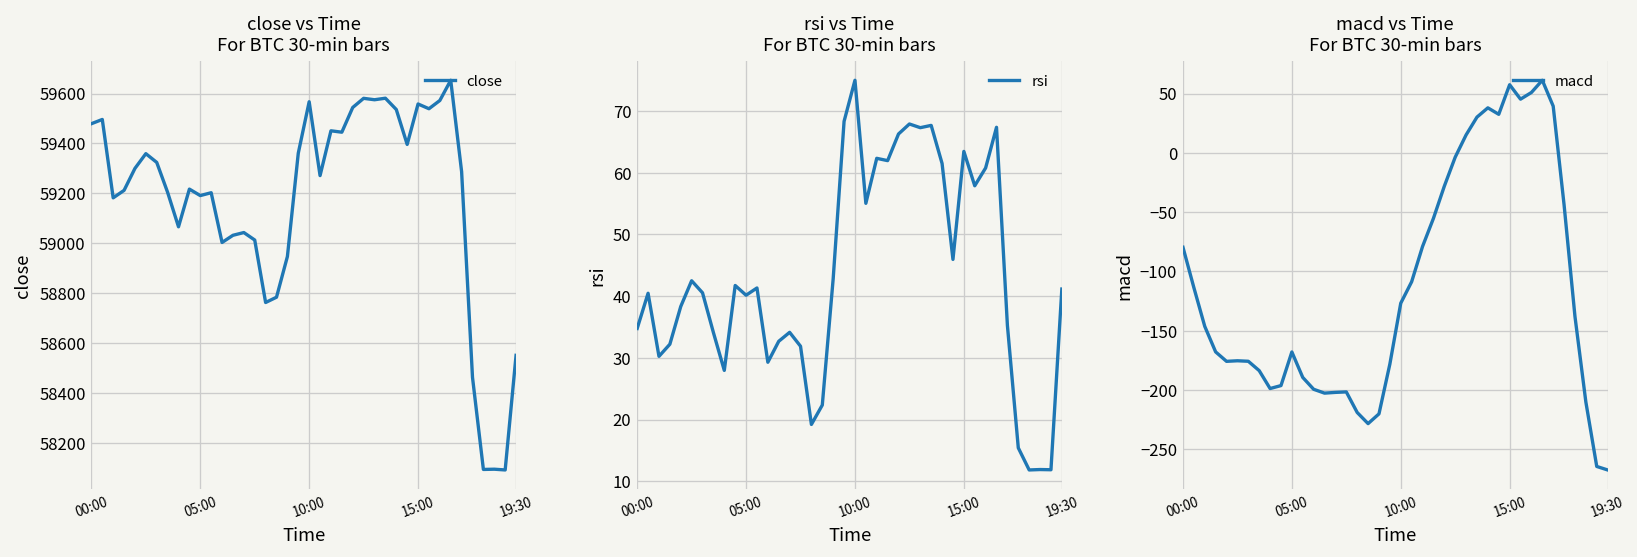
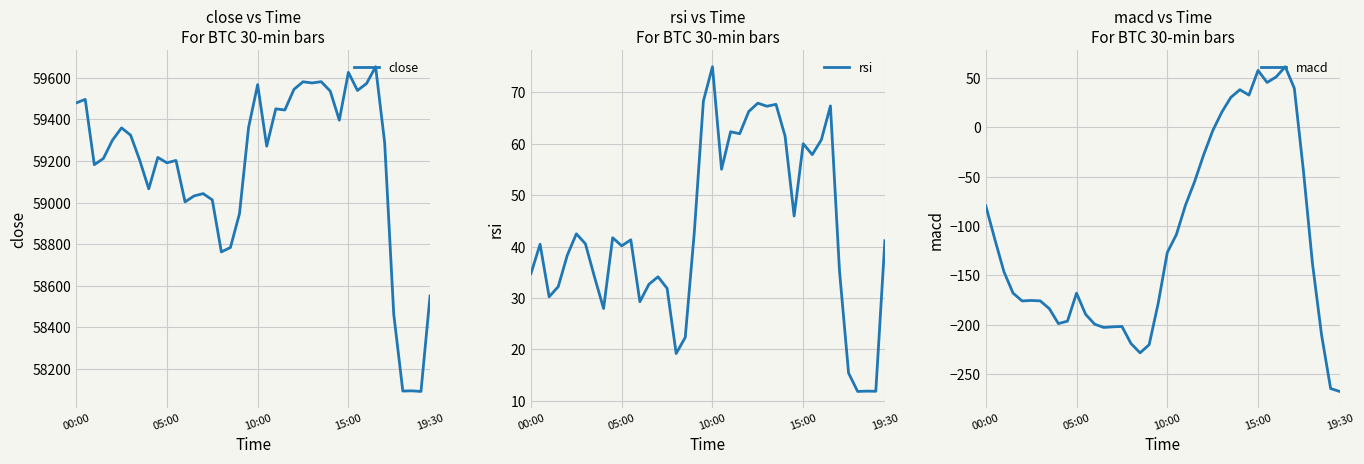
close vs Time For BTC 30-min bars, 15:00: 59560 -> 59630
rsi vs Time For BTC 30-min bars, 15:00: 63 -> 60
